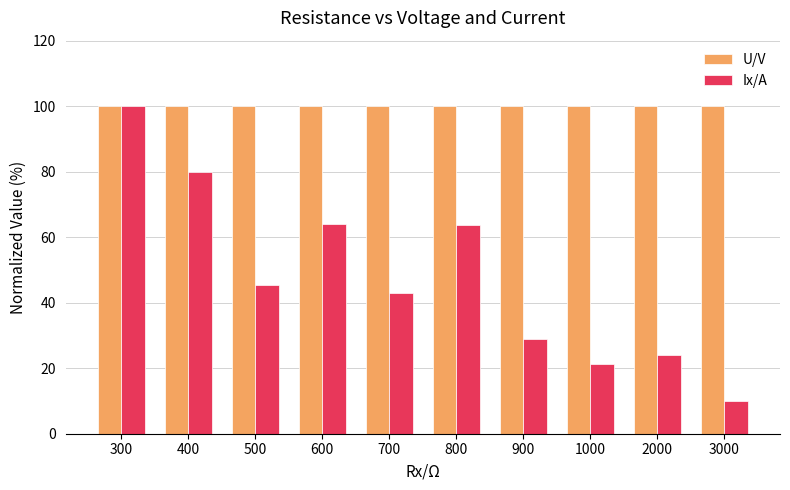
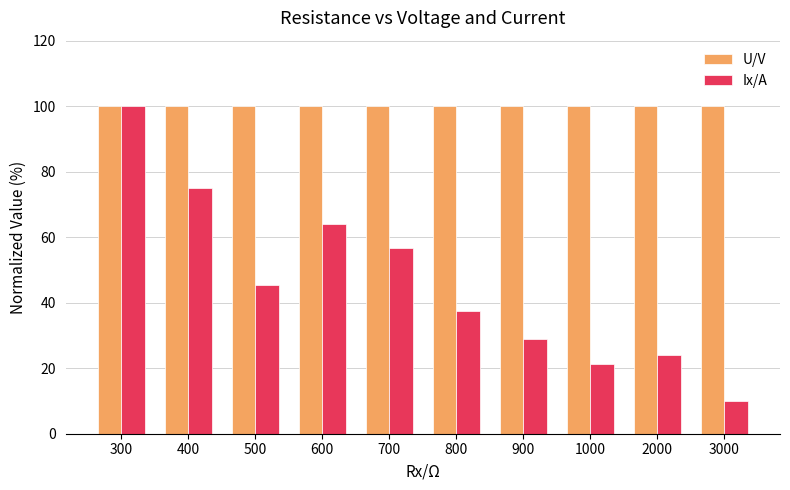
Ix/A, 400: 80 -> 75
Ix/A, 700: 43 -> 57
Ix/A, 800: 64 -> 38
